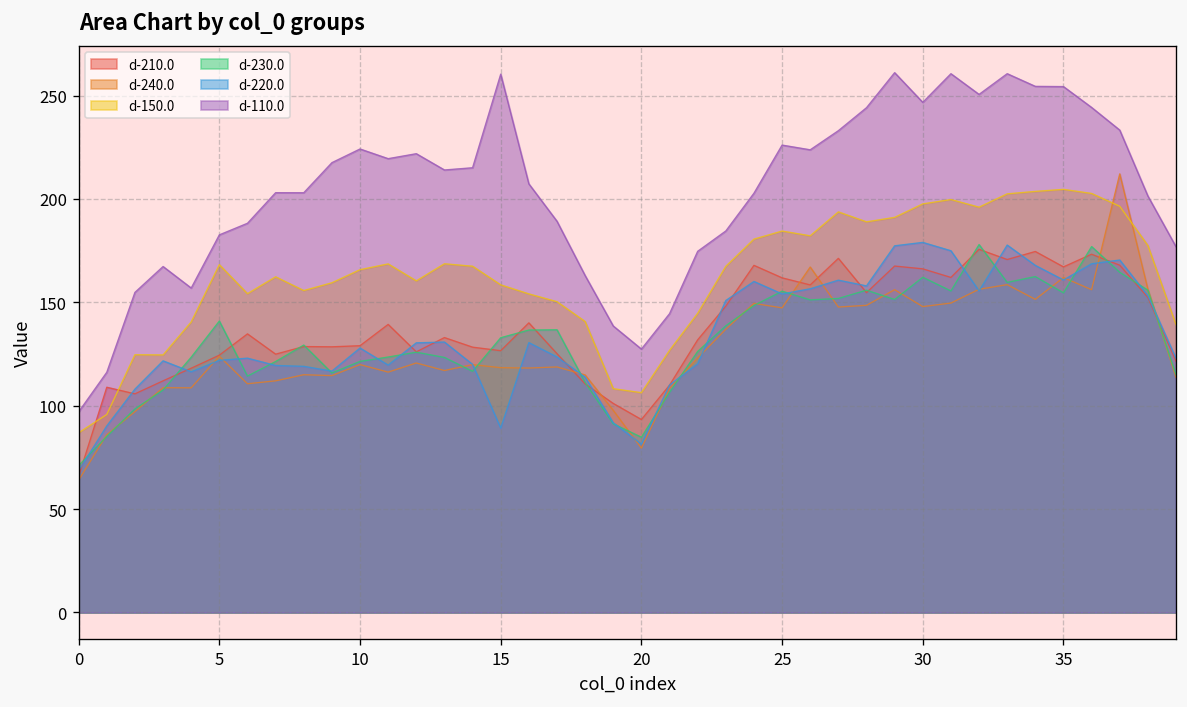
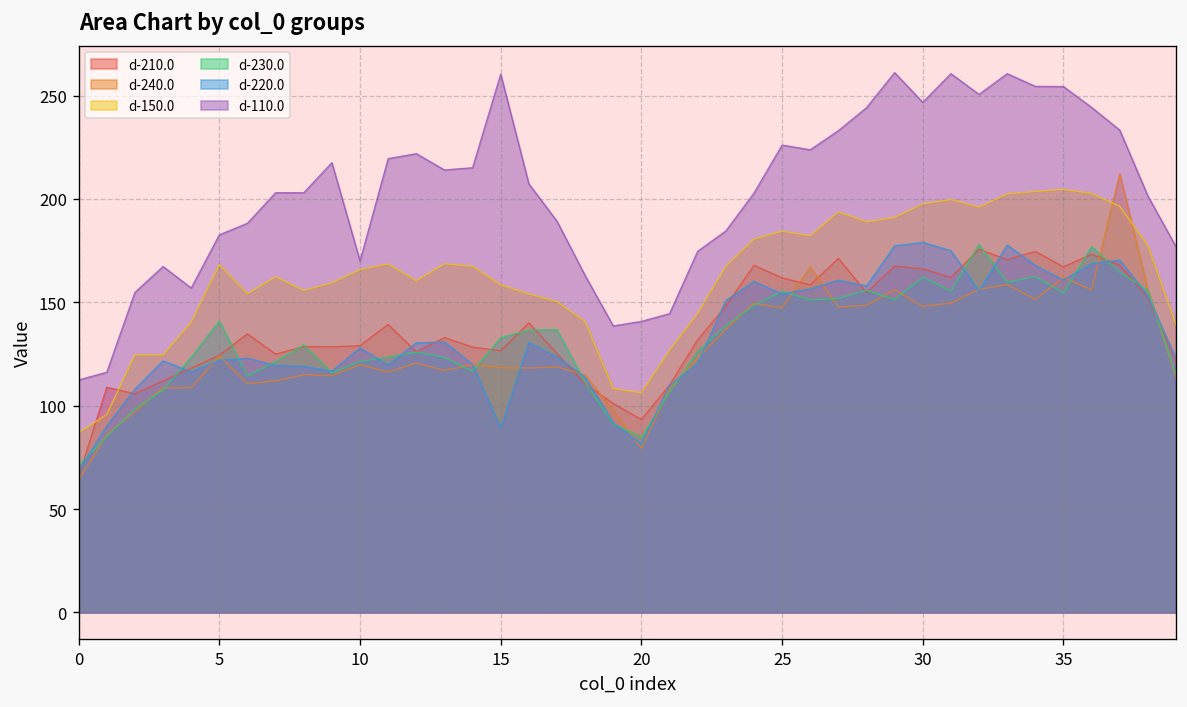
d-110.0, 0: 97 -> 112
d-110.0, 10: 224 -> 170
d-110.0, 20: 127 -> 141
